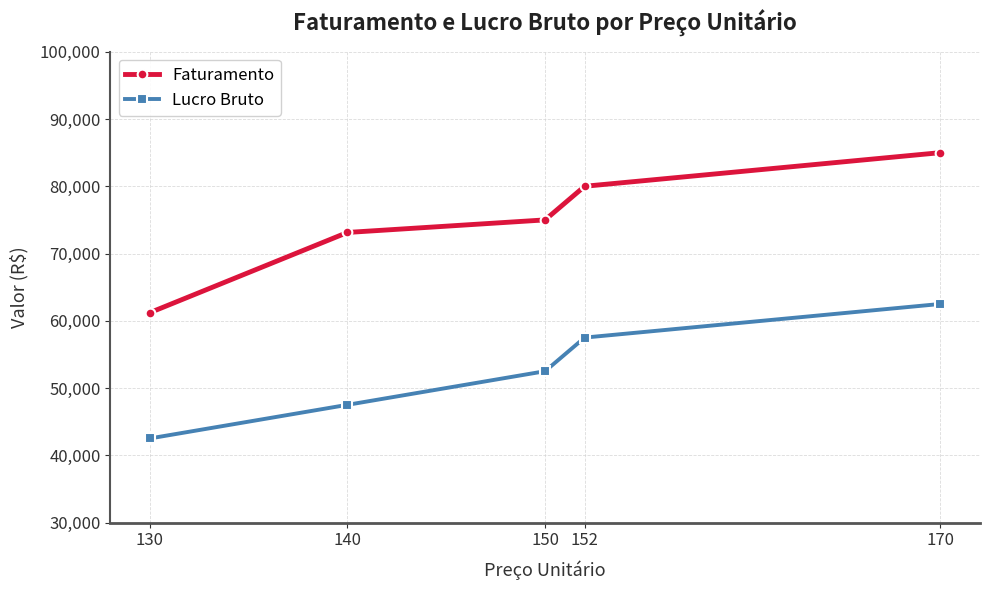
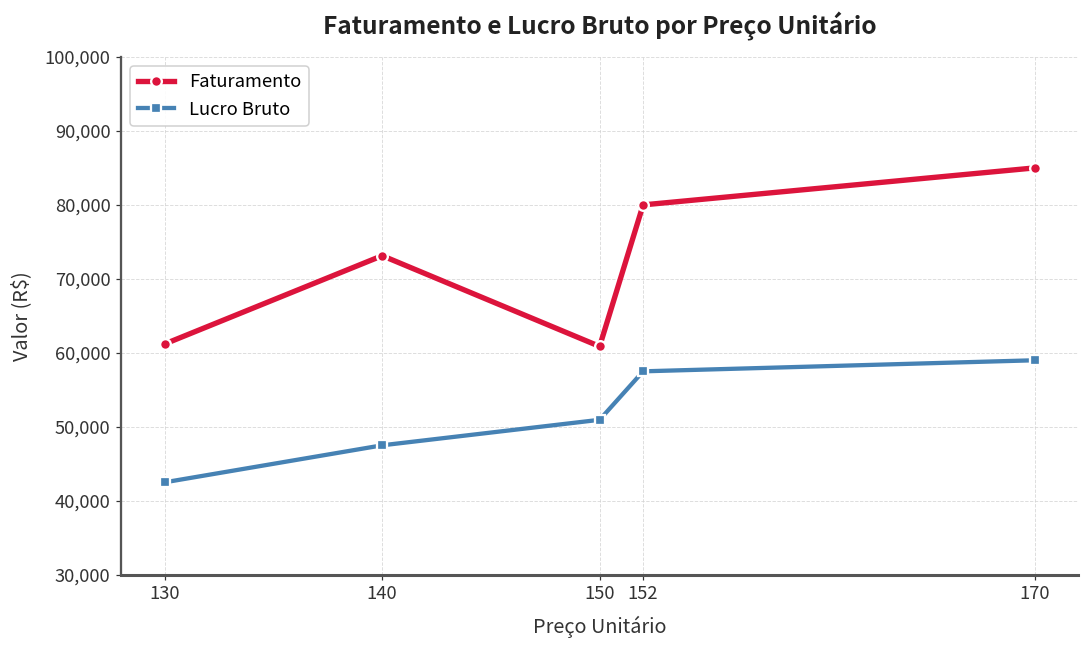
Faturamento, 150: 75,000 -> 61,000
Lucro Bruto, 150: 53,000 -> 51,000
Lucro Bruto, 170: 63,000 -> 59,000
